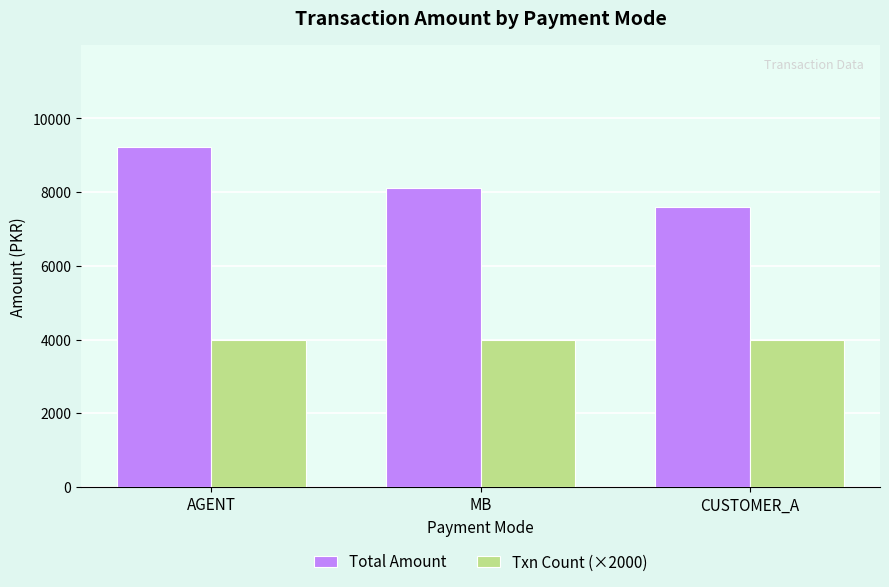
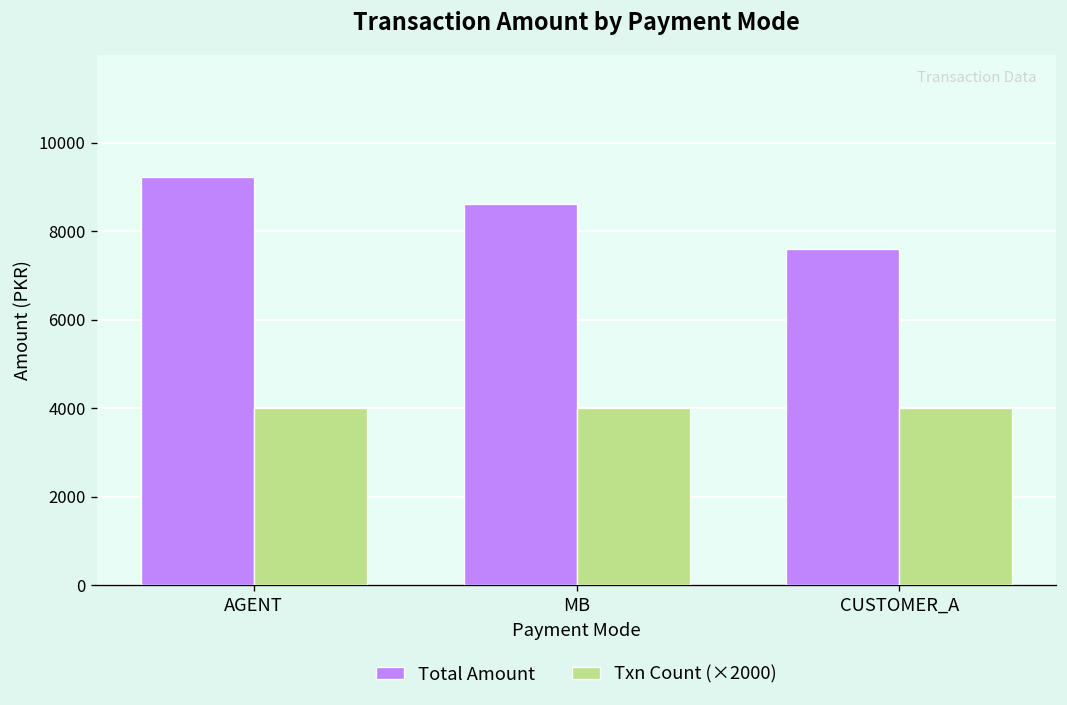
Total Amount, MB: 8100 -> 8600
